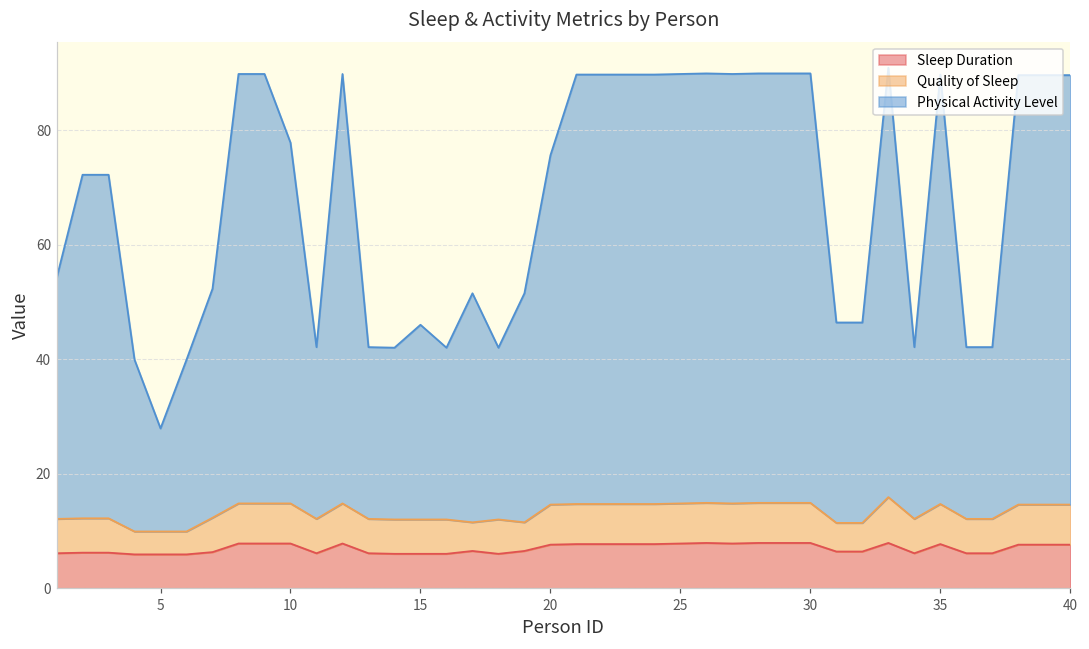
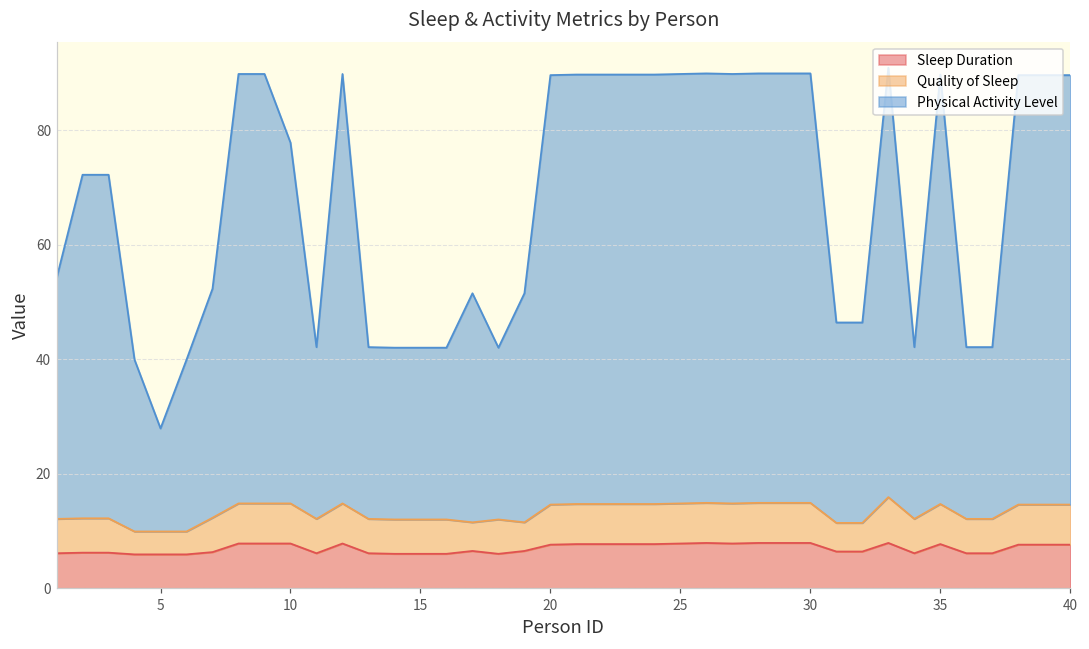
Physical Activity Level, 15: 34 -> 30
Physical Activity Level, 20: 61 -> 75
